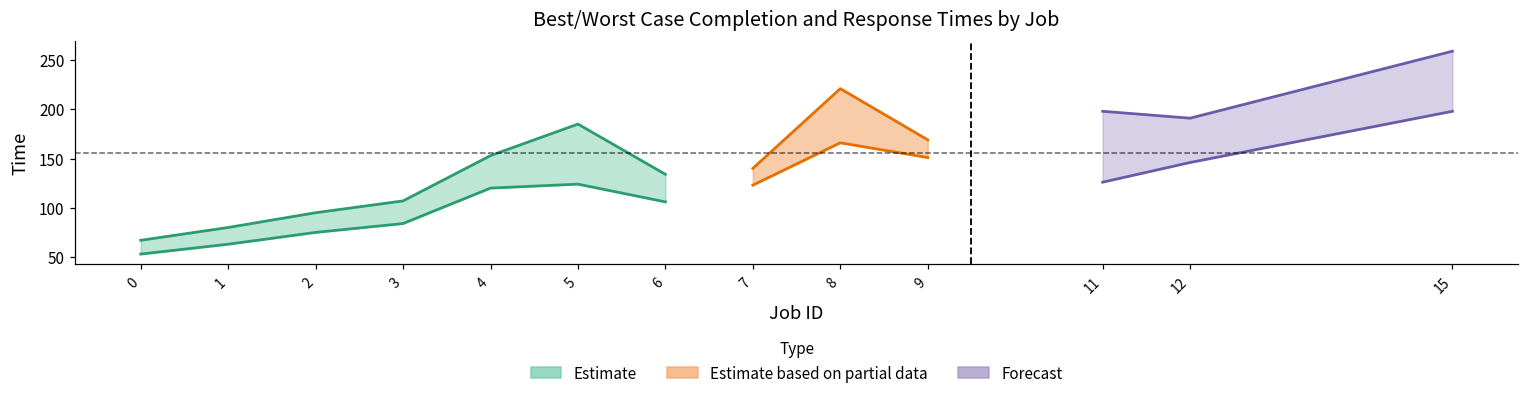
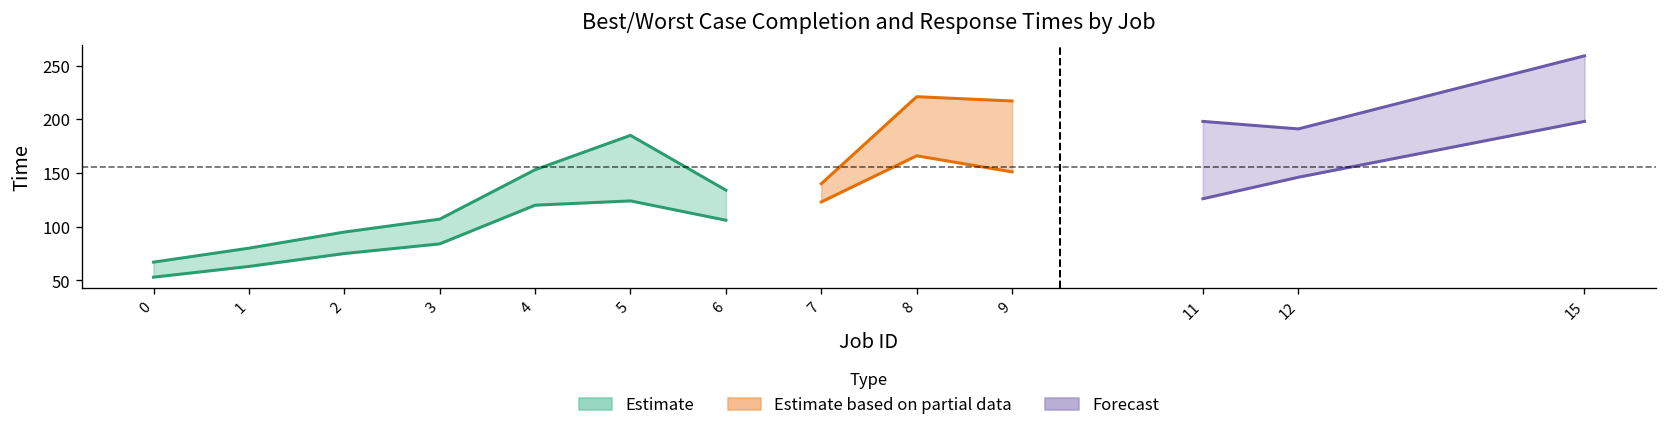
Estimate based on partial data, 9: 170 -> 220
